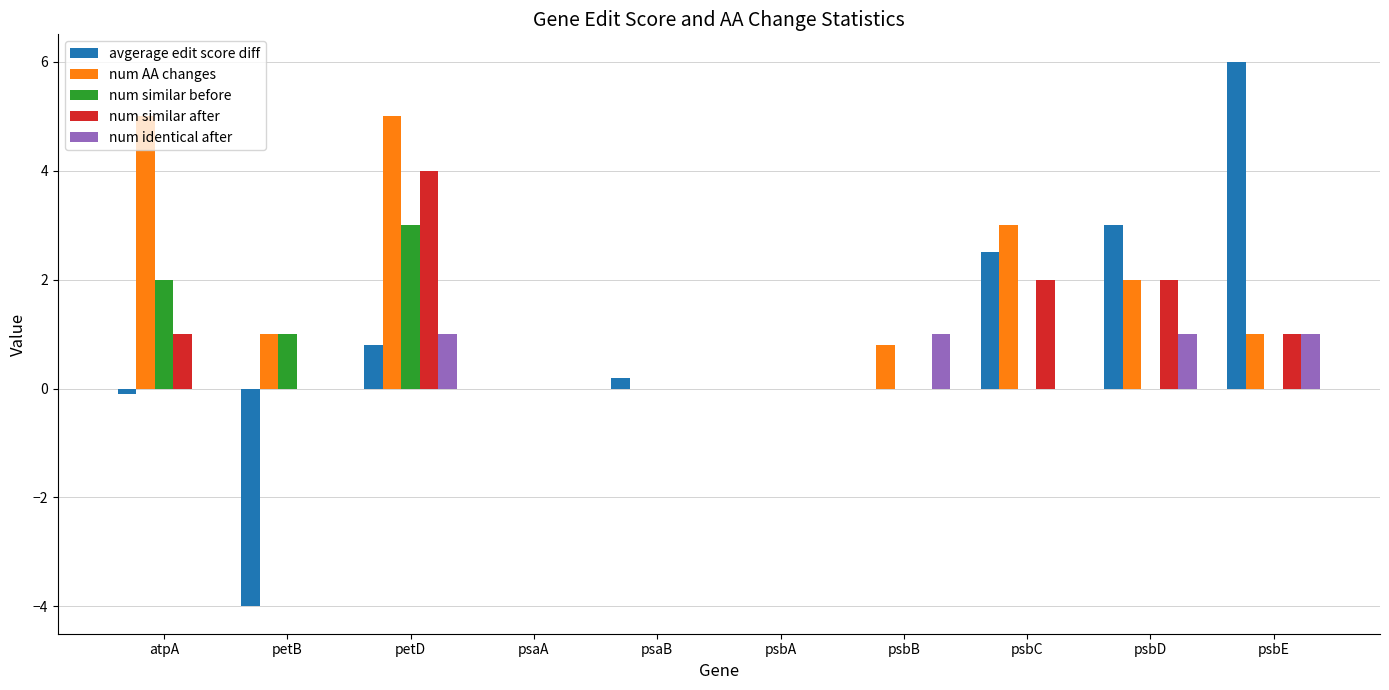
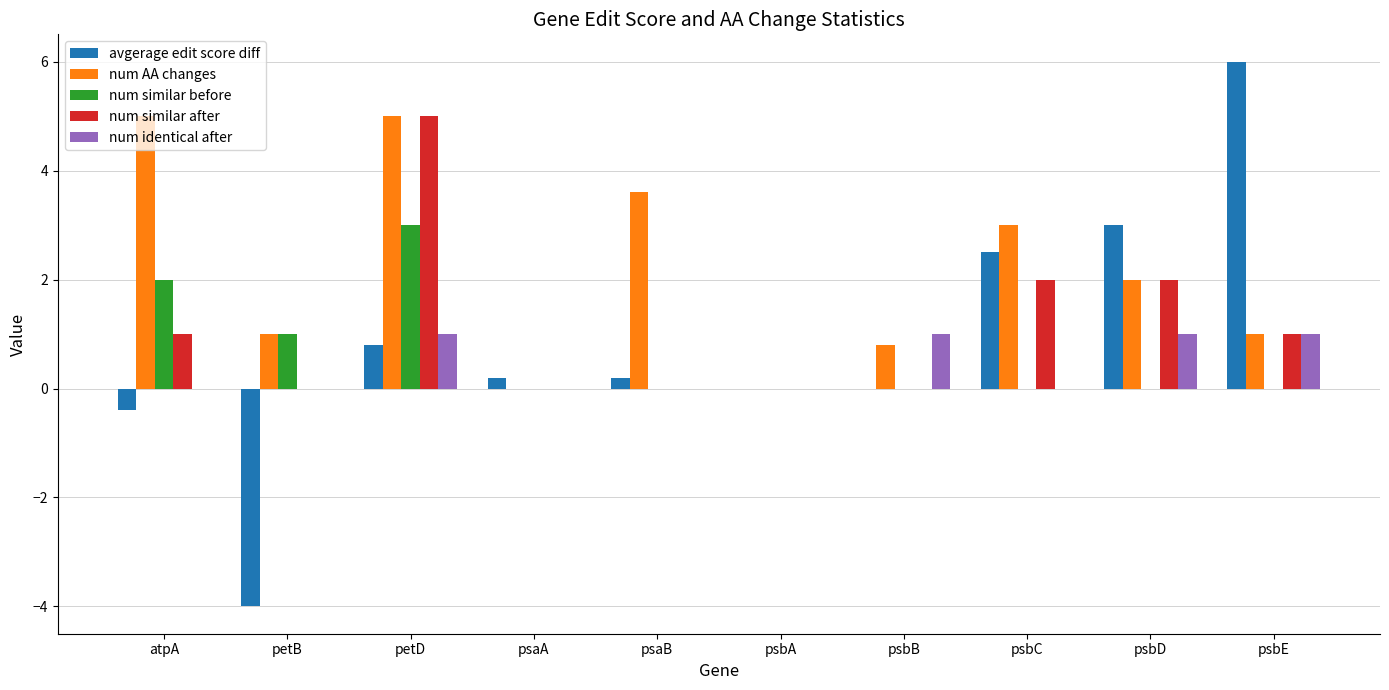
avgerage edit score diff, atpA: -0.1 -> -0.4
num similar after, petD: 4 -> 5
avgerage edit score diff, psaA: 0.0 -> 0.2
num AA changes, psaB: 0.0 -> 3.6
